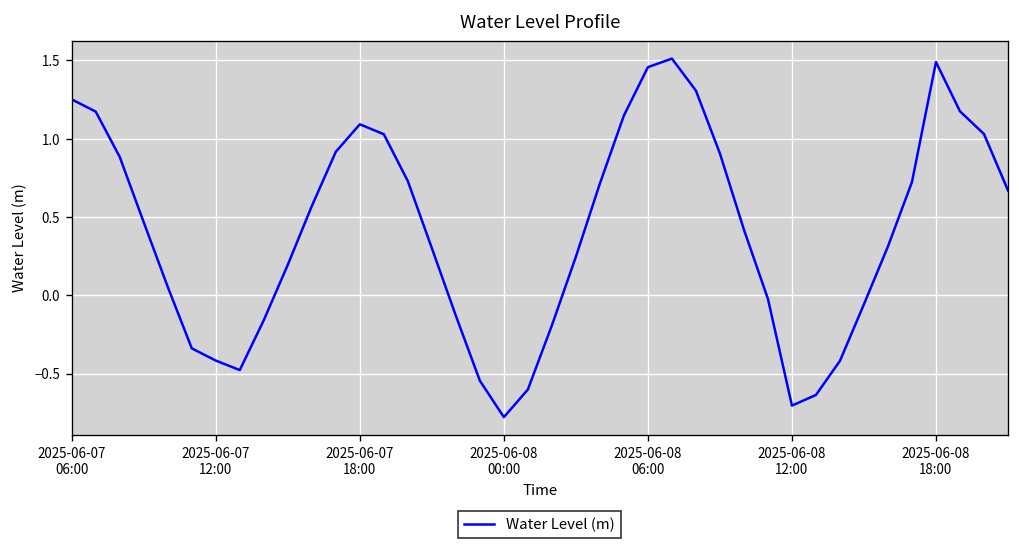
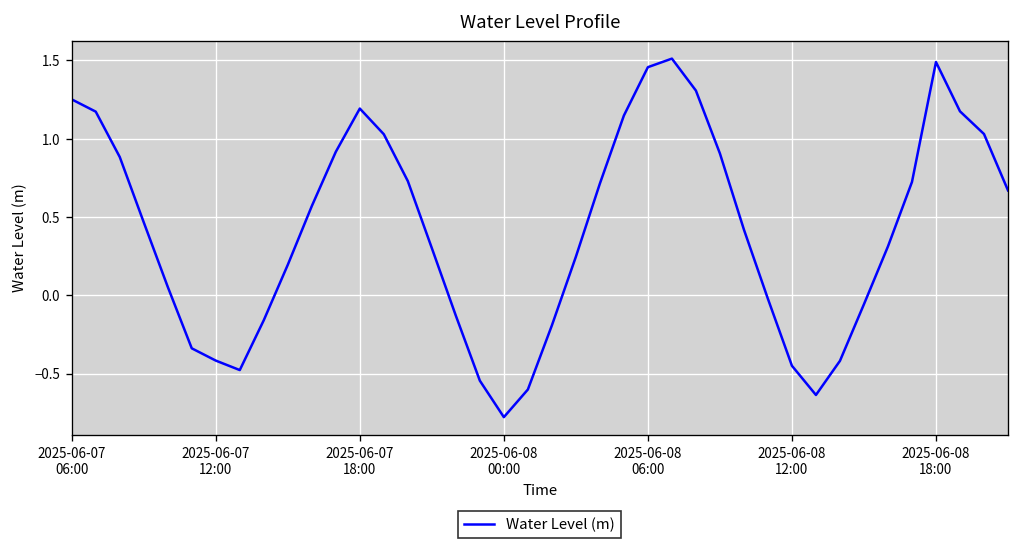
2025-06-07 18:00: 1.09 -> 1.19
2025-06-08 12:00: -0.70 -> -0.45
